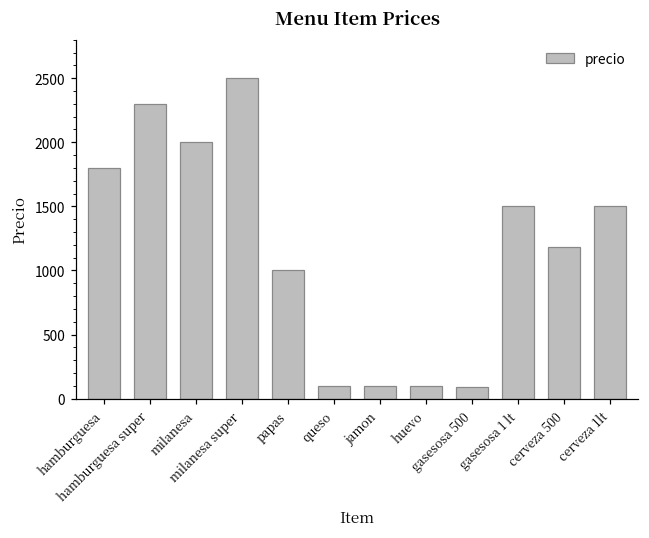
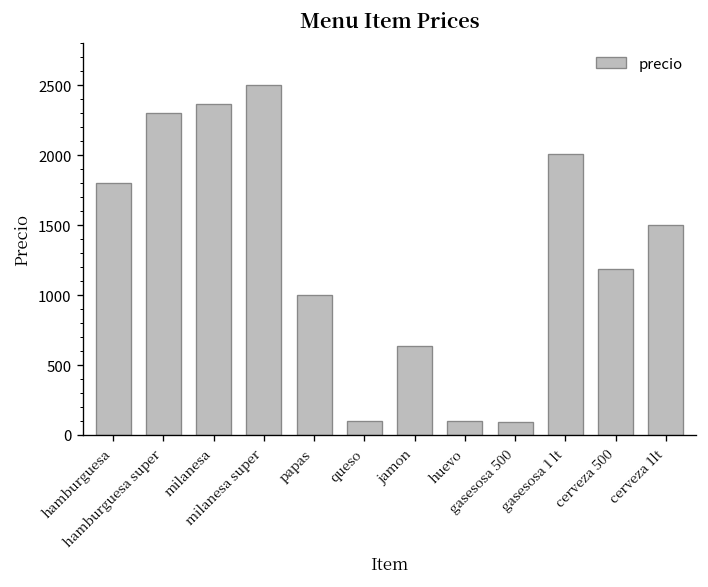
milanesa: 2000 -> 2370
jamon: 100 -> 640
gasesosa 1 lt: 1500 -> 2010
